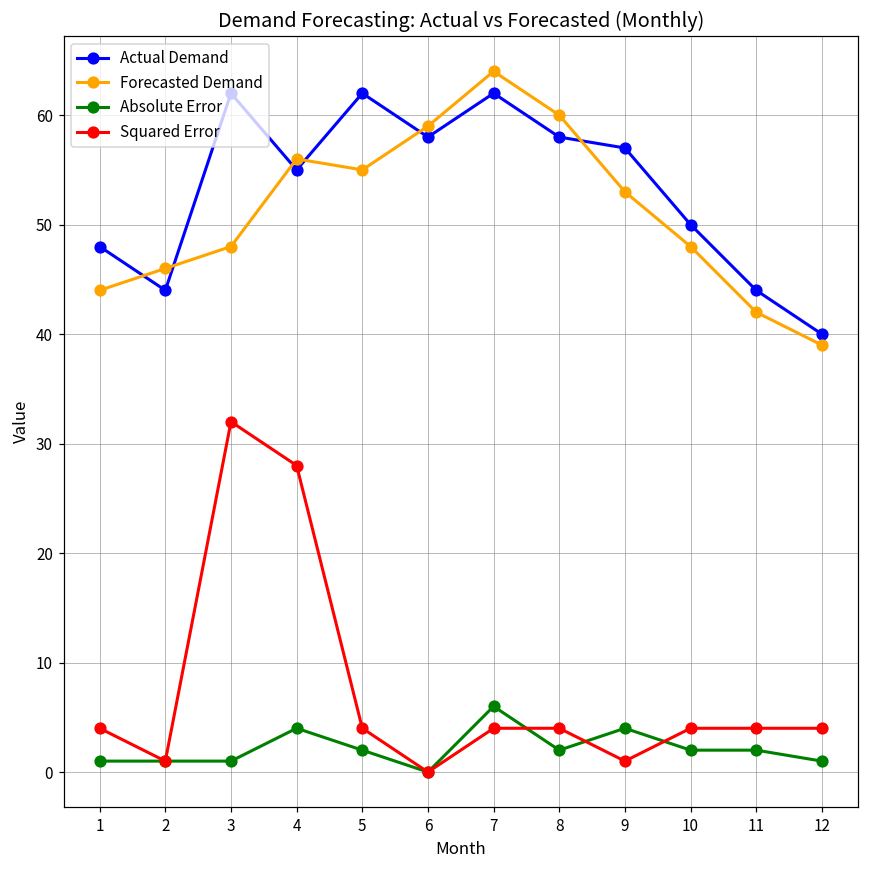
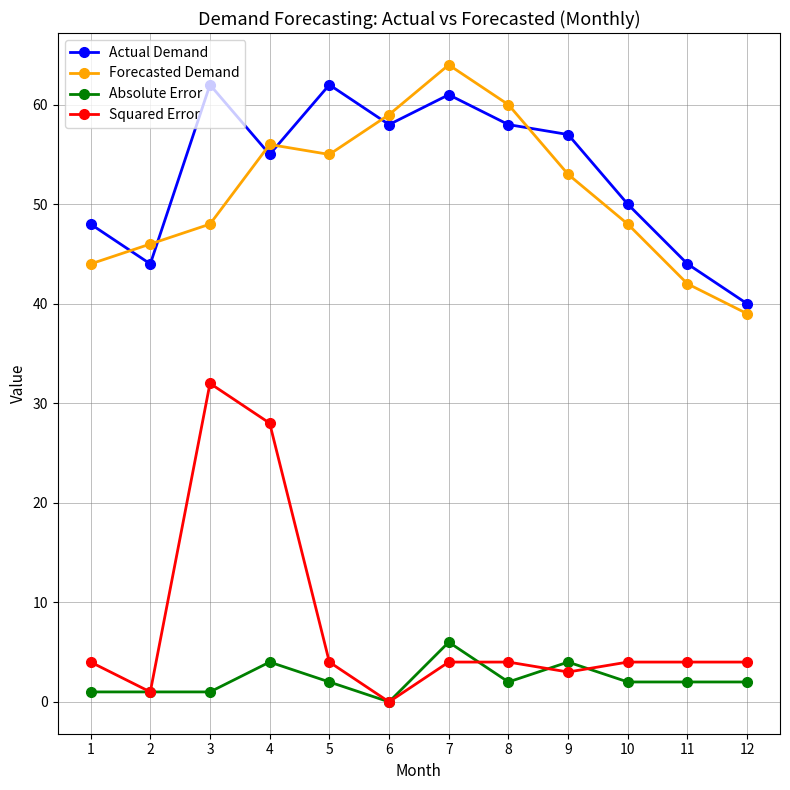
Actual Demand, 7: 62 -> 61
Squared Error, 9: 1 -> 3
Absolute Error, 12: 1 -> 2
